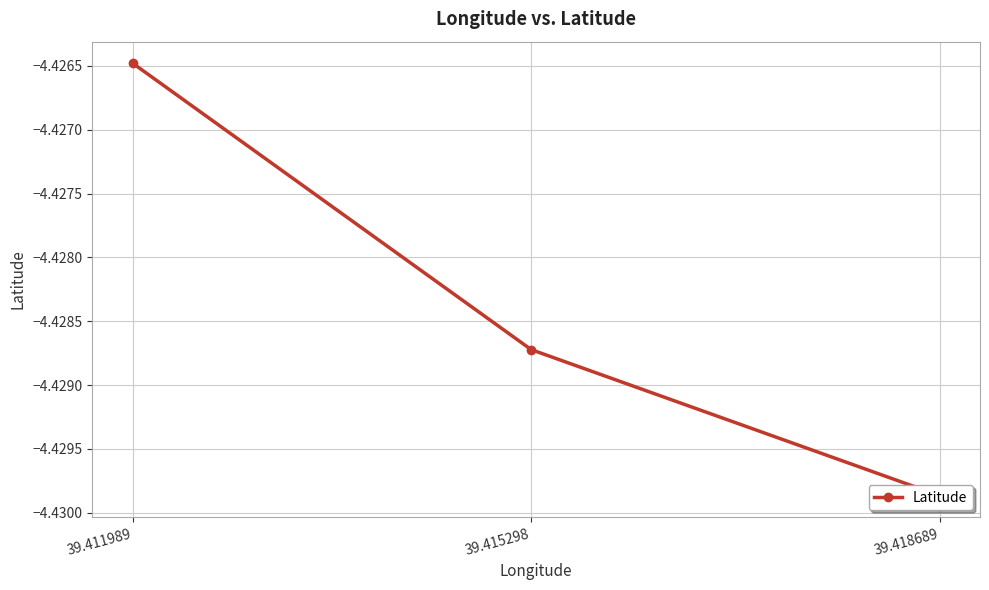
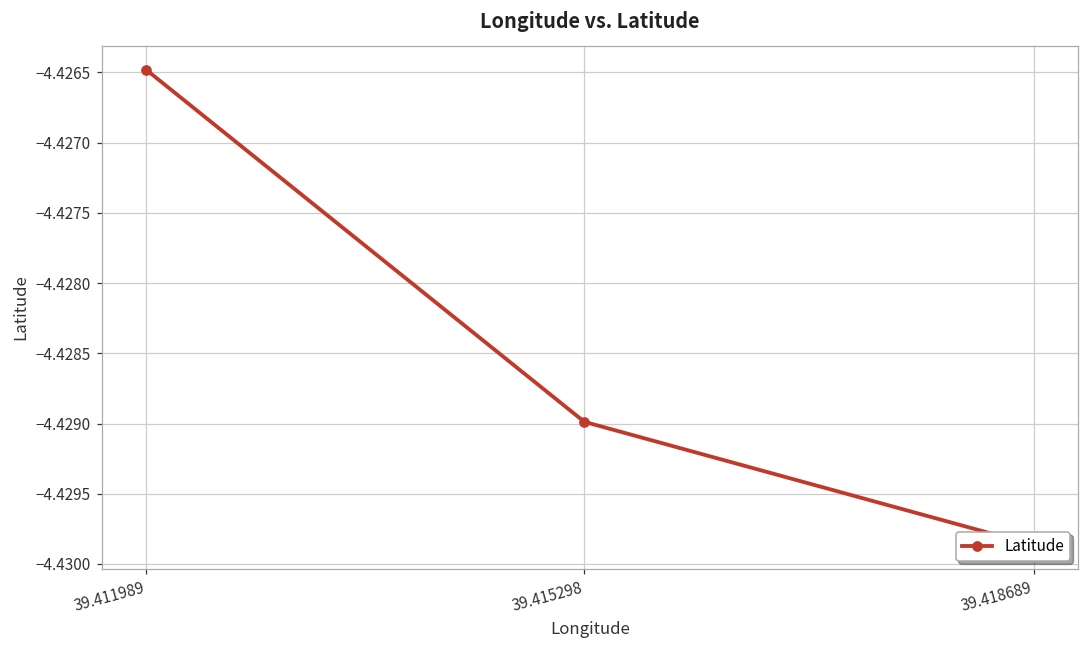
39.415298: -4.42872 -> -4.42899
